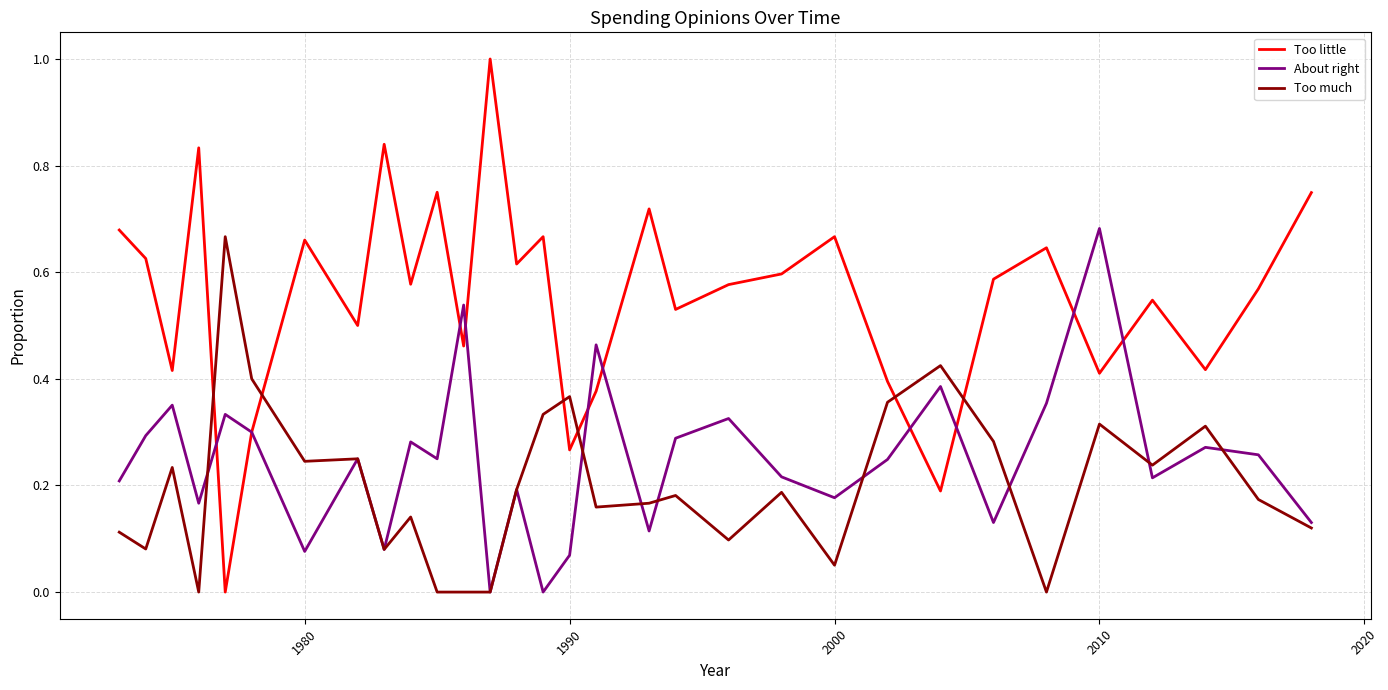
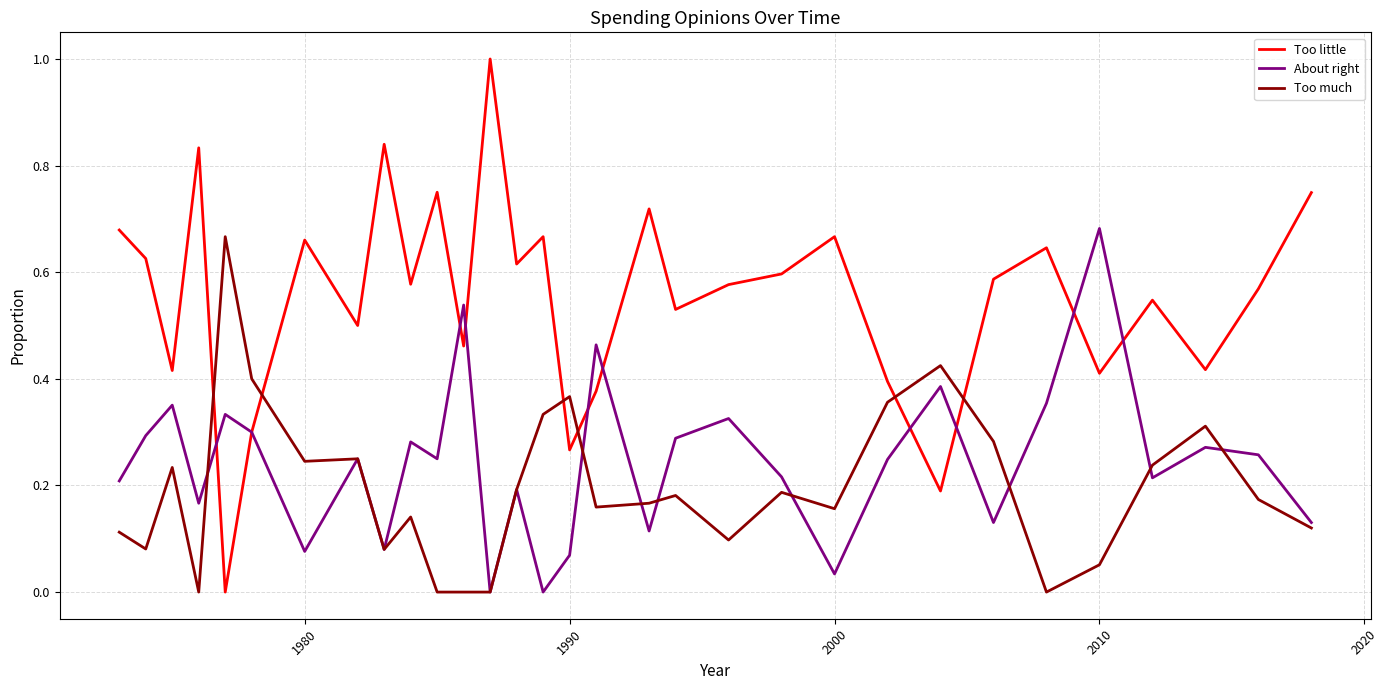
About right, 2000: 0.18 -> 0.03
Too much, 2000: 0.05 -> 0.16
Too much, 2010: 0.32 -> 0.05
